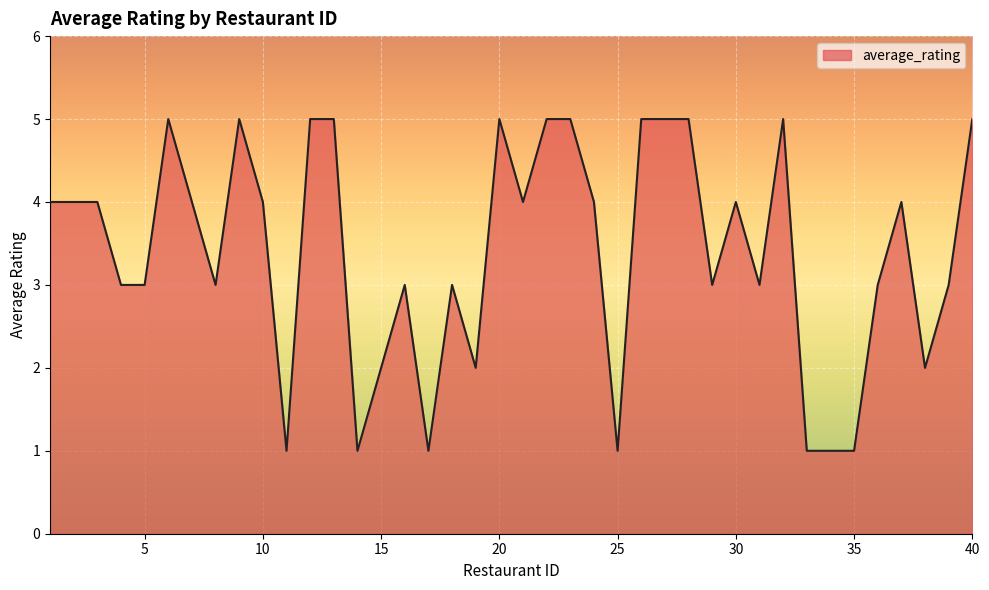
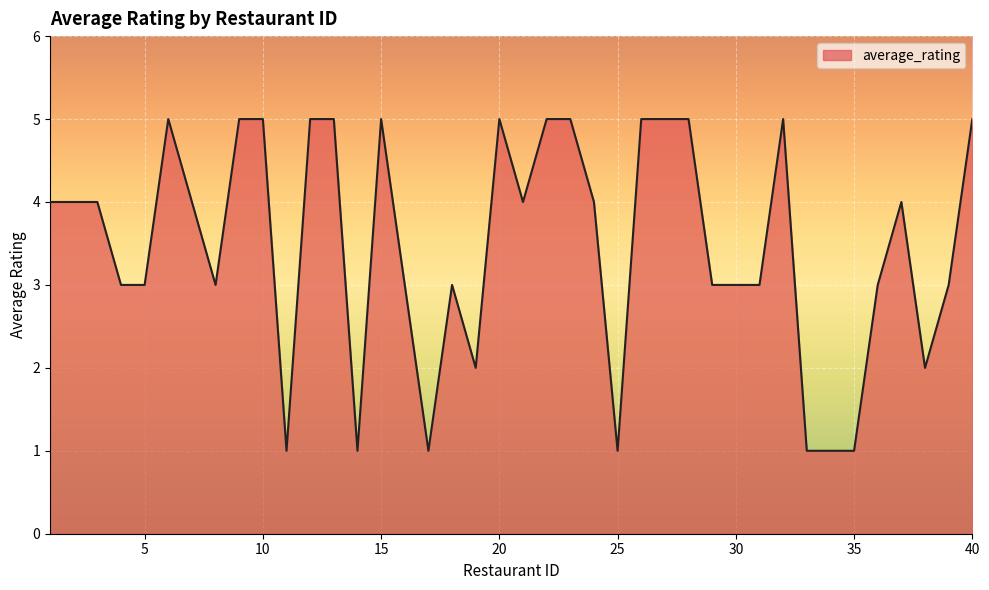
10: 4 -> 5
15: 2 -> 5
30: 4 -> 3
